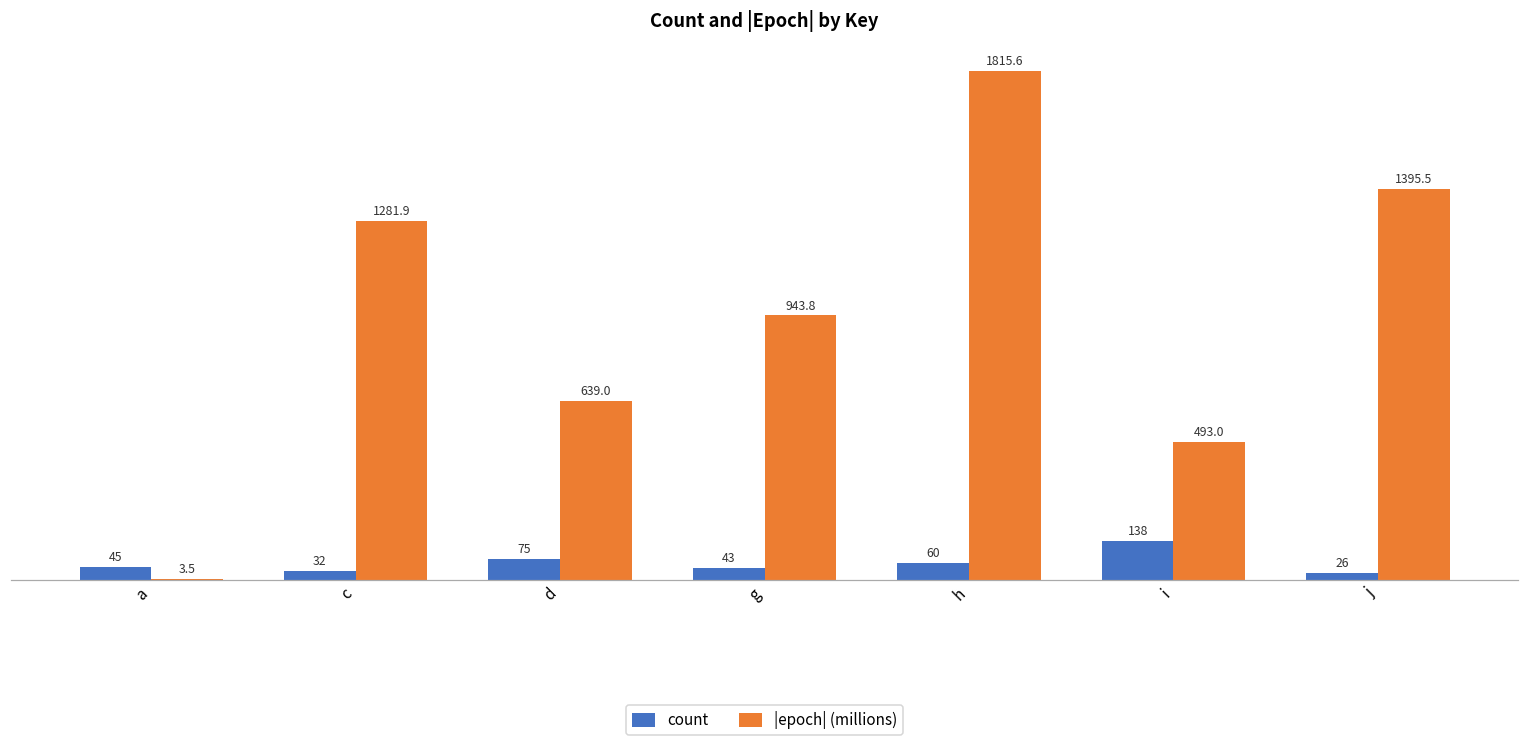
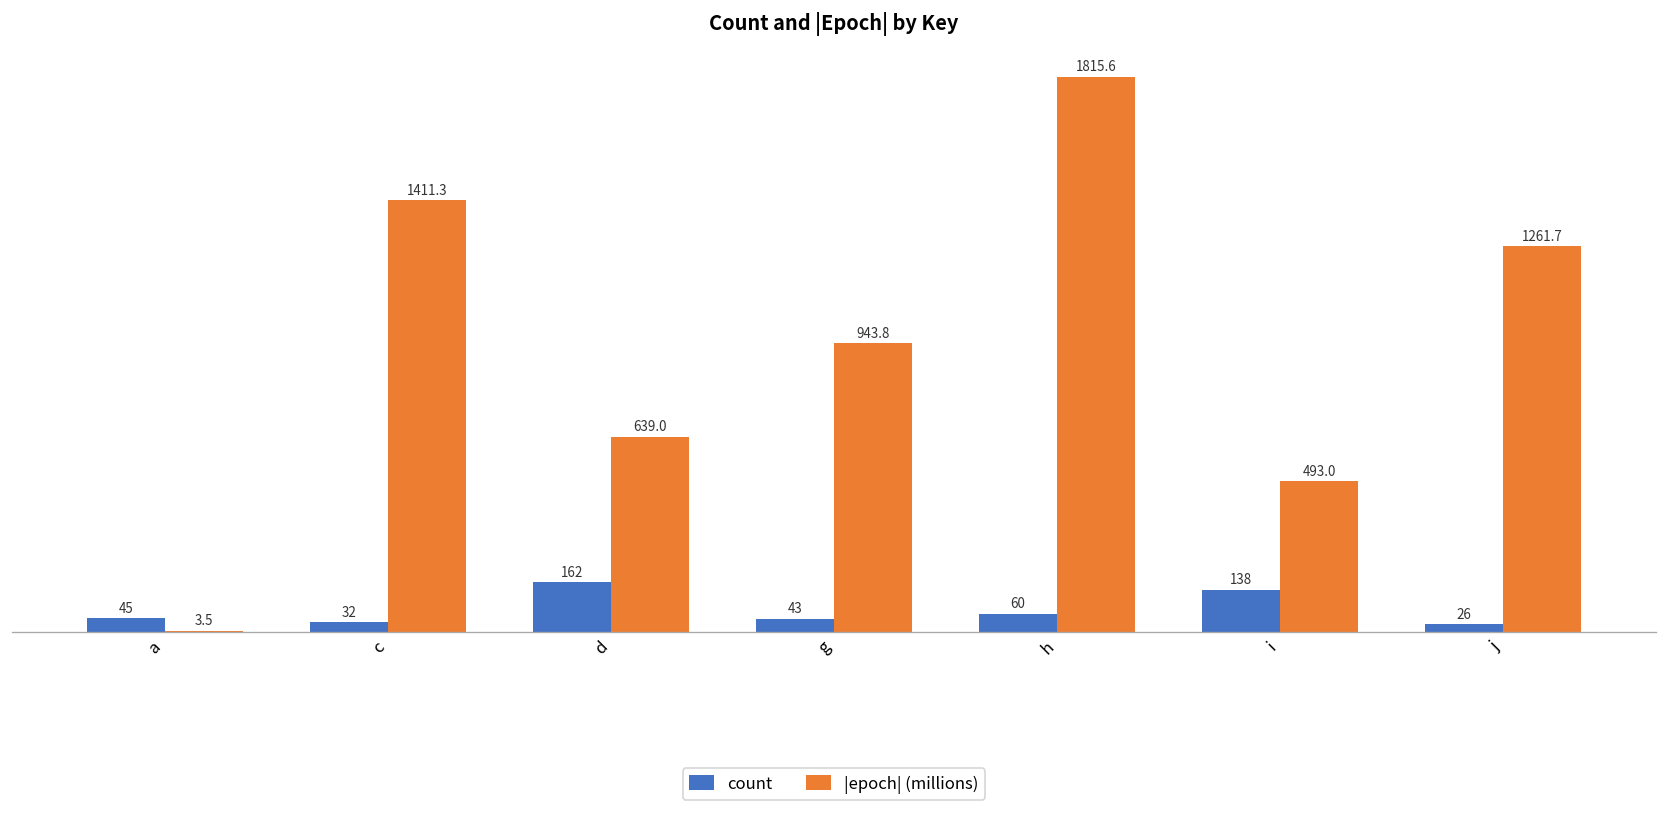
|epoch| (millions), c: 1281.9 -> 1411.3
count, d: 75 -> 162
|epoch| (millions), j: 1395.5 -> 1261.7
